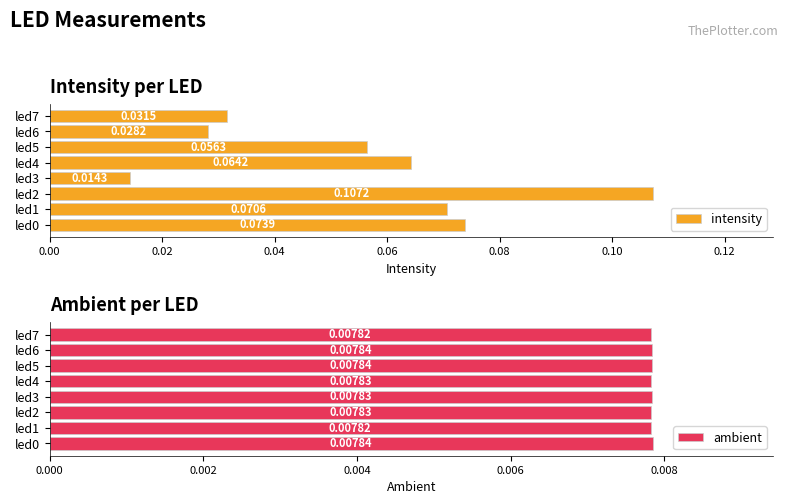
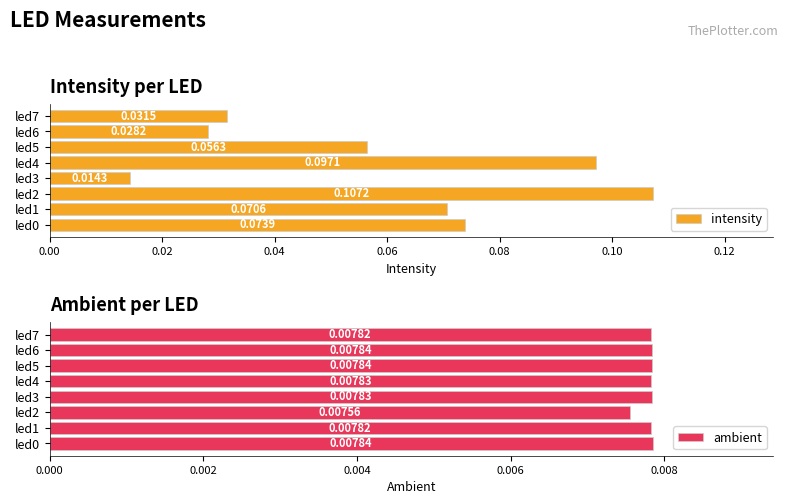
Intensity per LED, led4: 0.0642 -> 0.0971
Ambient per LED, led2: 0.00783 -> 0.00756
